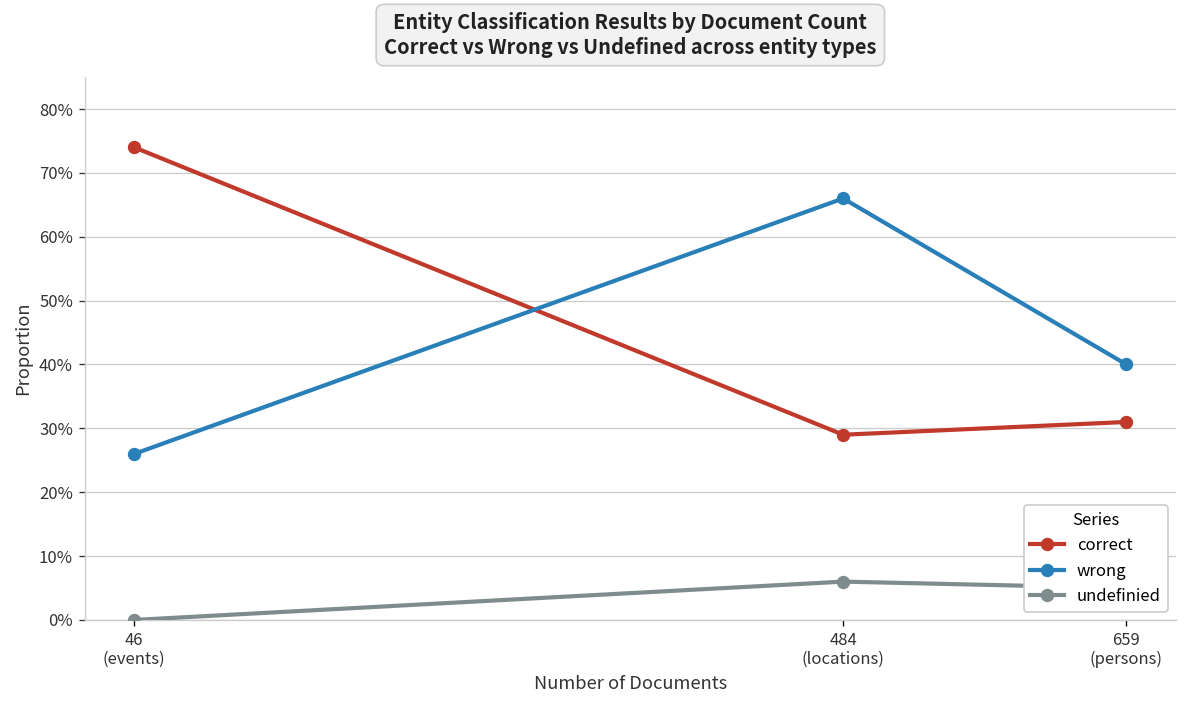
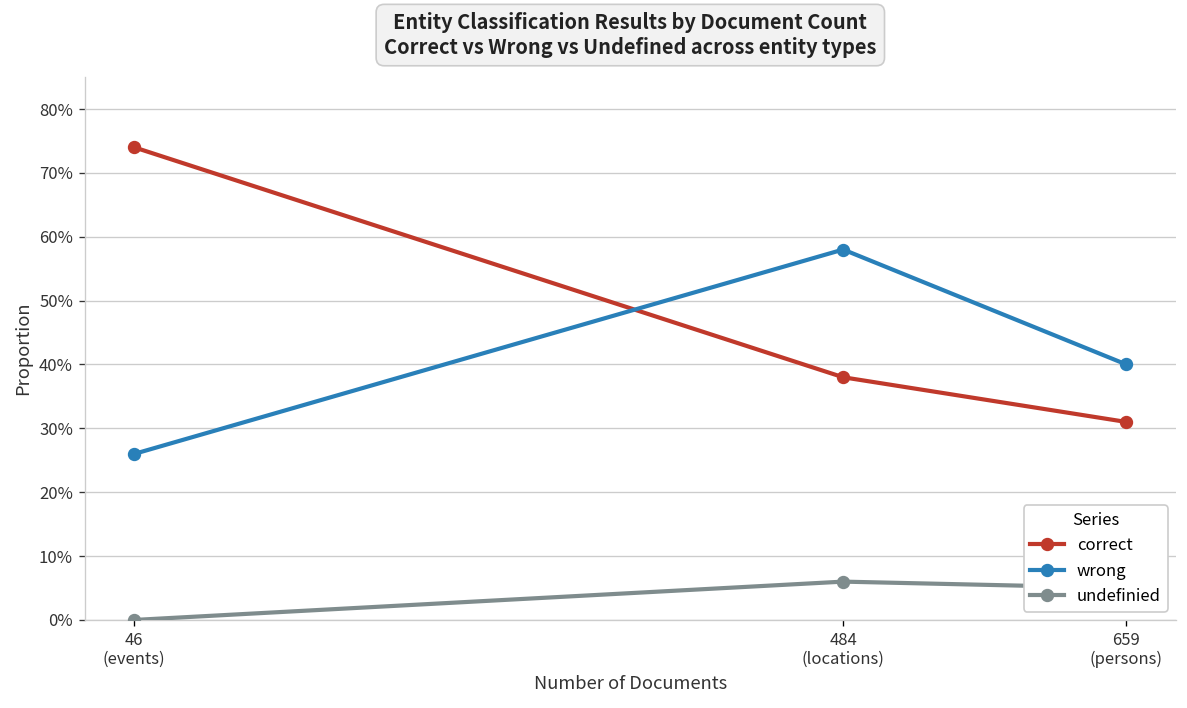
correct, 484 (locations): 29% -> 38%
wrong, 484 (locations): 66% -> 58%
